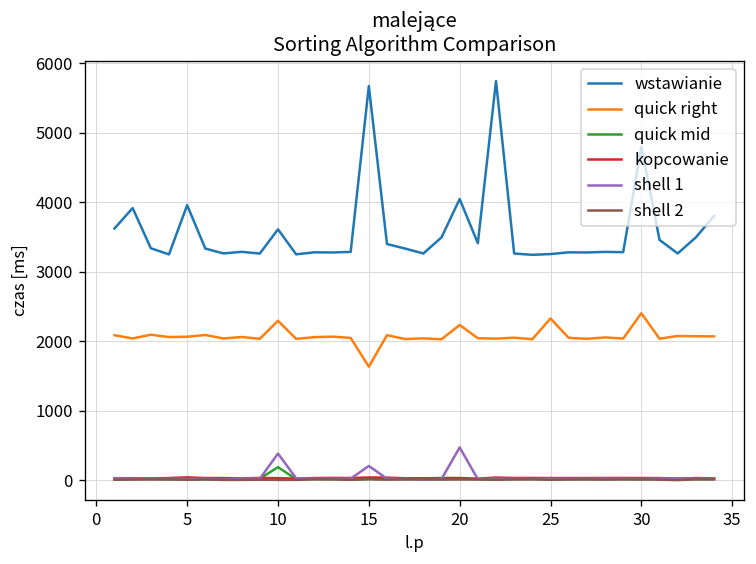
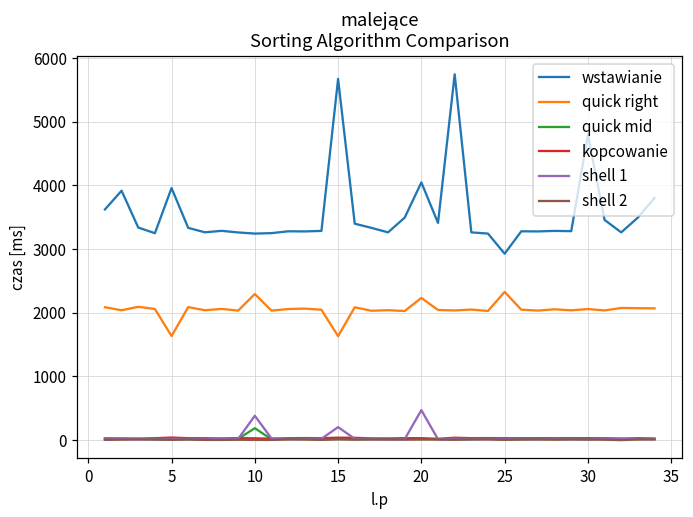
quick right, 5: 2100 -> 1600
wstawianie, 10: 3600 -> 3200
wstawianie, 25: 3300 -> 2900
quick right, 30: 2400 -> 2100
